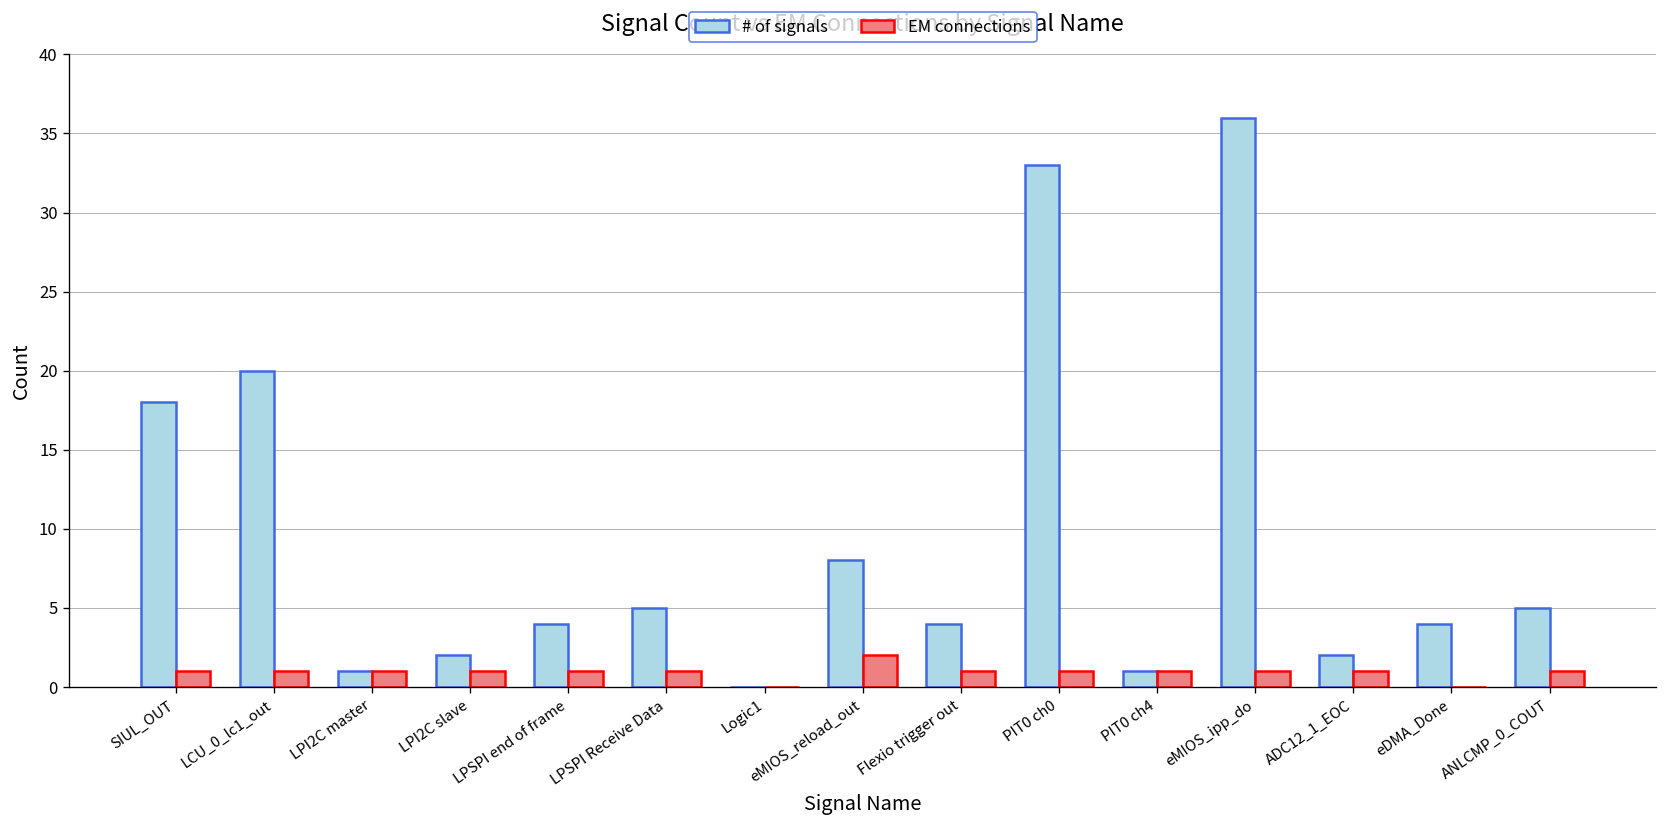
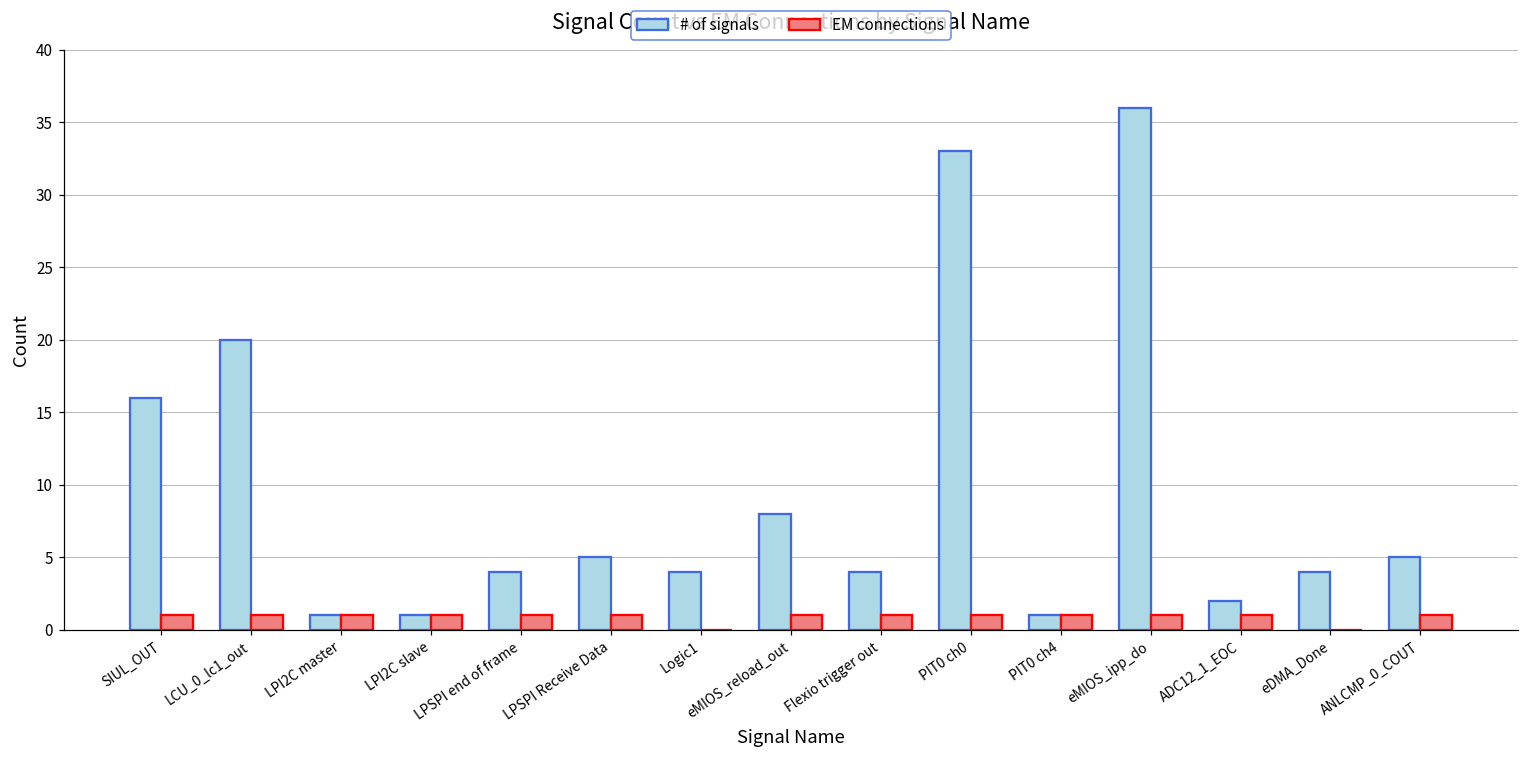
# of signals, SIUL_OUT: 18 -> 16
# of signals, LPI2C slave: 2 -> 1
# of signals, Logic1: 0 -> 4
EM connections, eMIOS_reload_out: 2 -> 1
